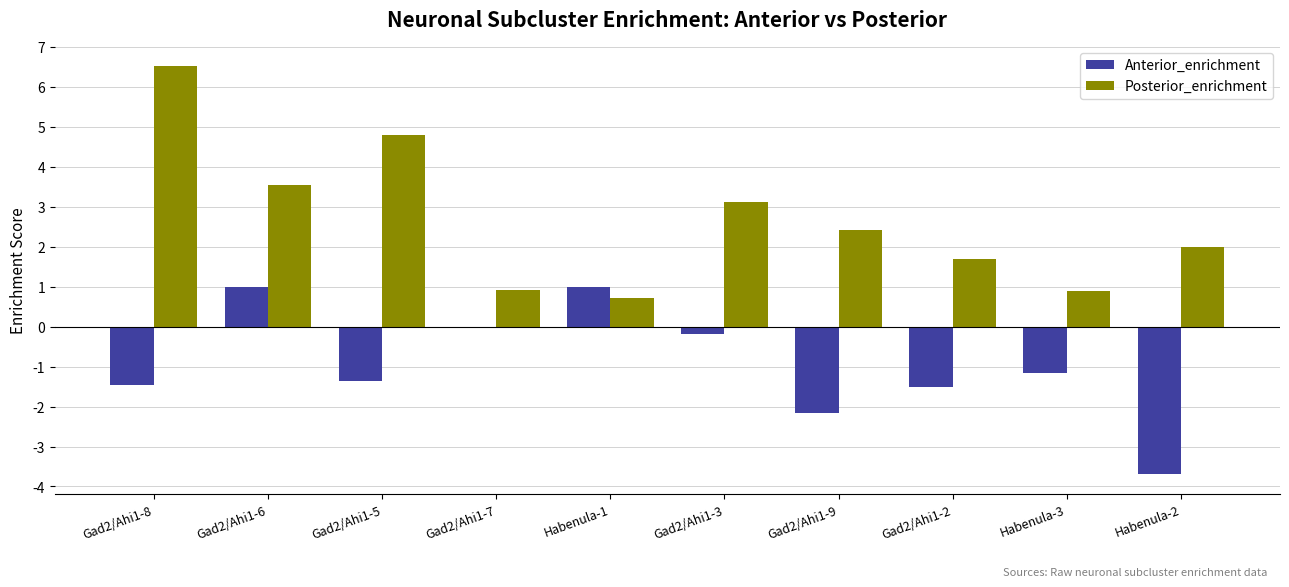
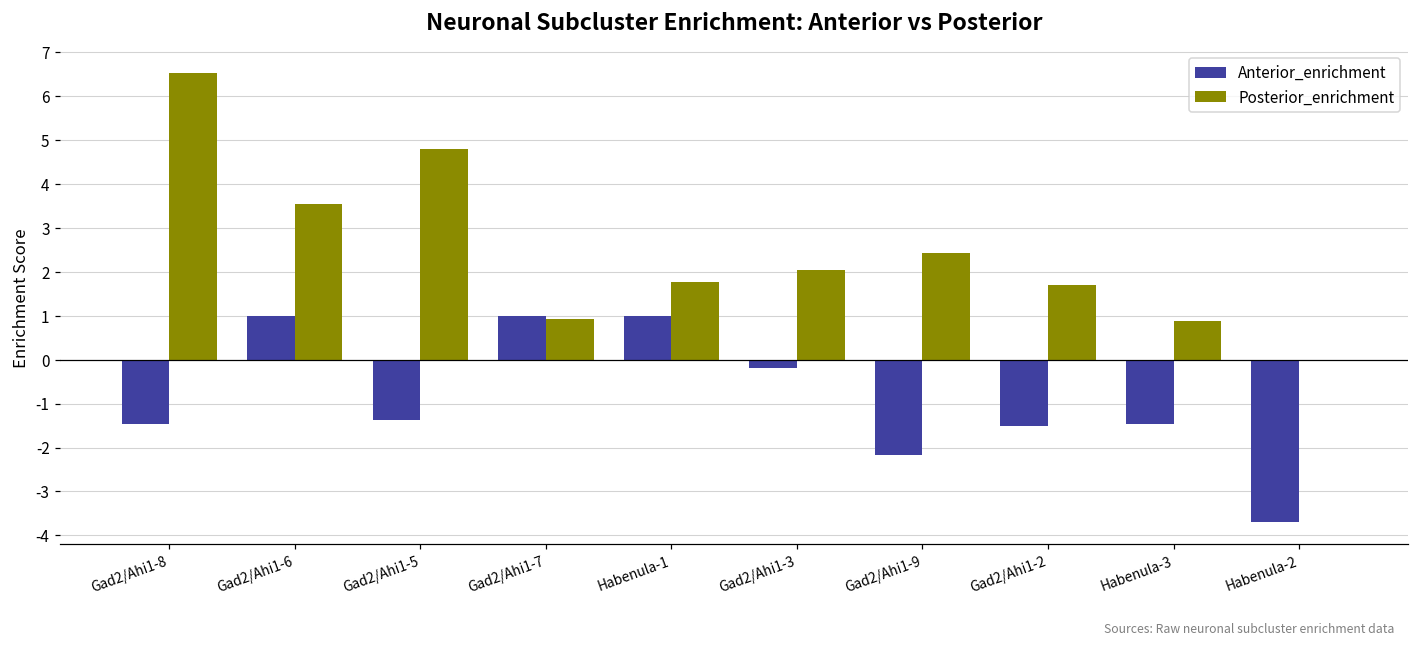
Anterior_enrichment, Gad2/Ahi1-7: 0 -> 1
Posterior_enrichment, Habenula-1: 0.7 -> 1.8
Posterior_enrichment, Gad2/Ahi1-3: 3.1 -> 2.0
Anterior_enrichment, Habenula-3: -1.1 -> -1.5
Posterior_enrichment, Habenula-2: 2 -> 0
